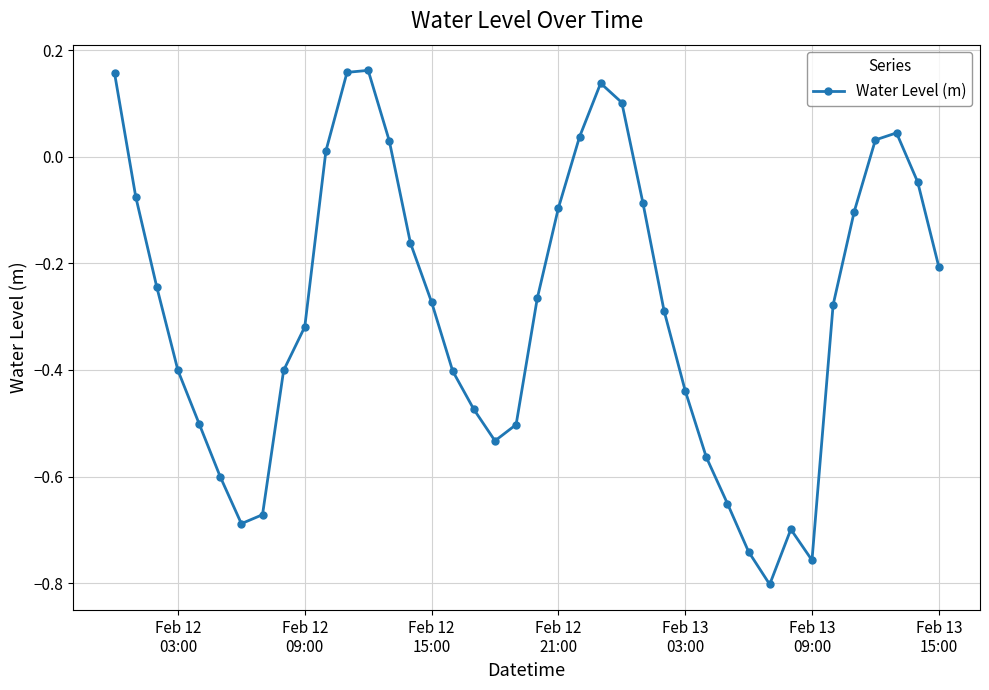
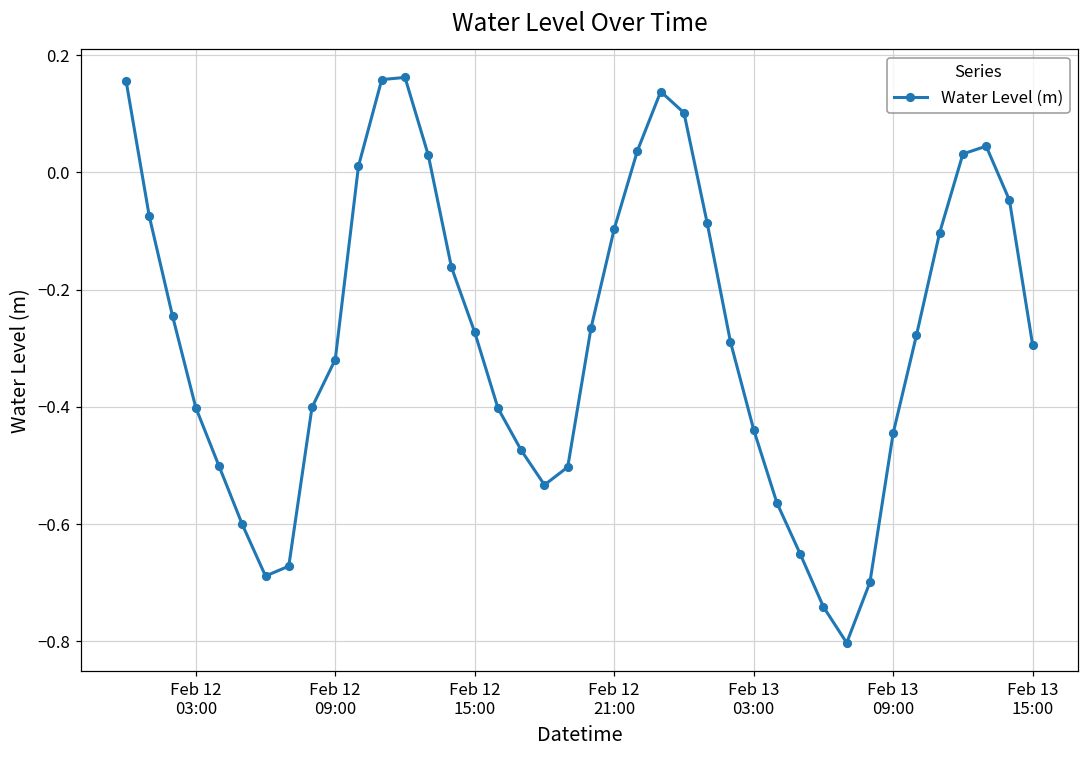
Feb 13 09:00: -0.76 -> -0.44
Feb 13 15:00: -0.21 -> -0.29
